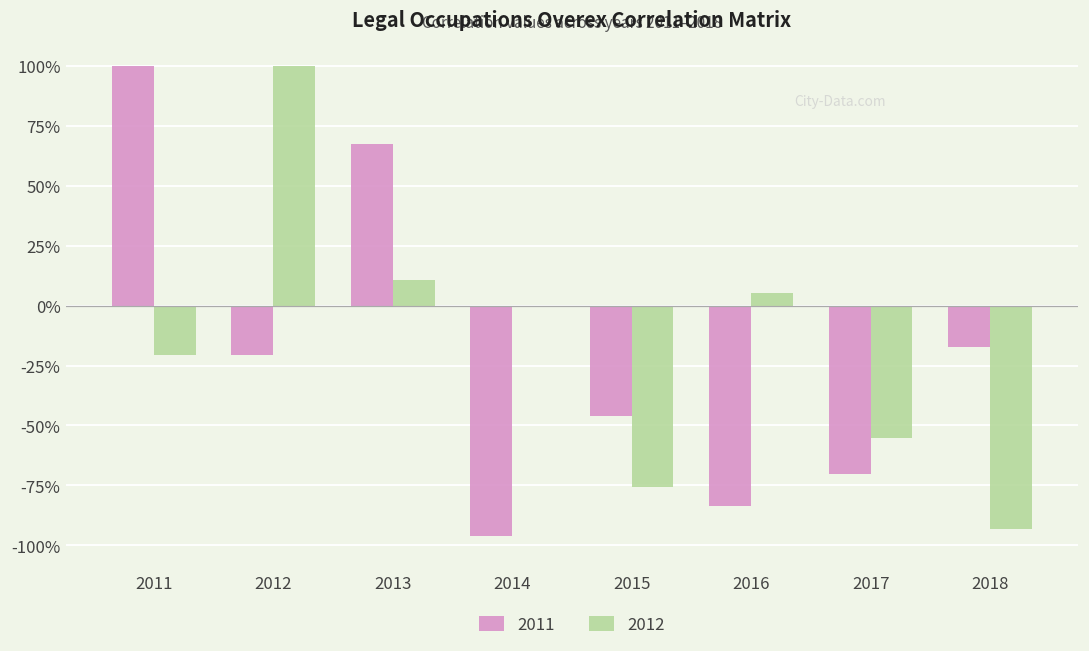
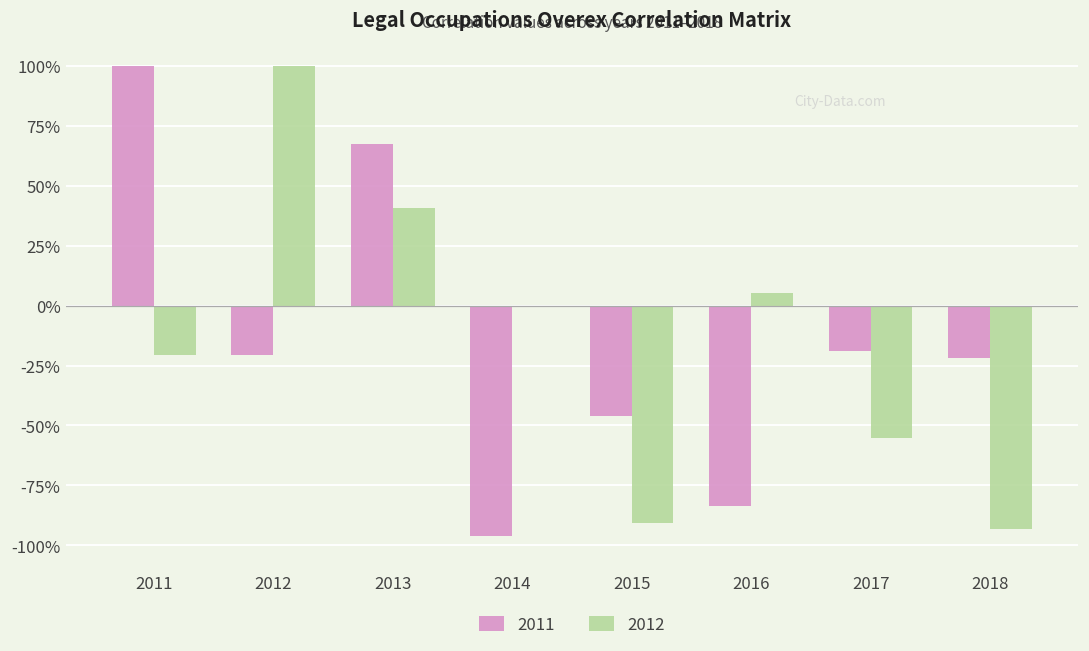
2012, 2013: 11% -> 41%
2012, 2015: -75% -> -91%
2011, 2017: -70% -> -19%
2011, 2018: -17% -> -22%
